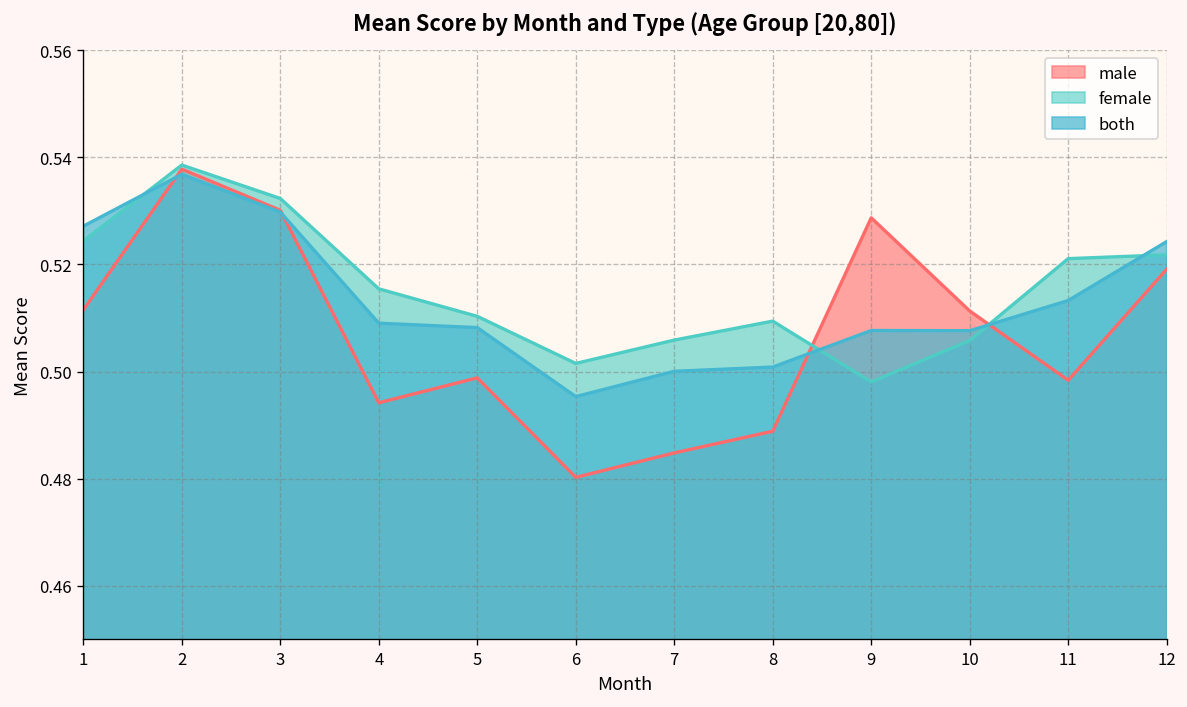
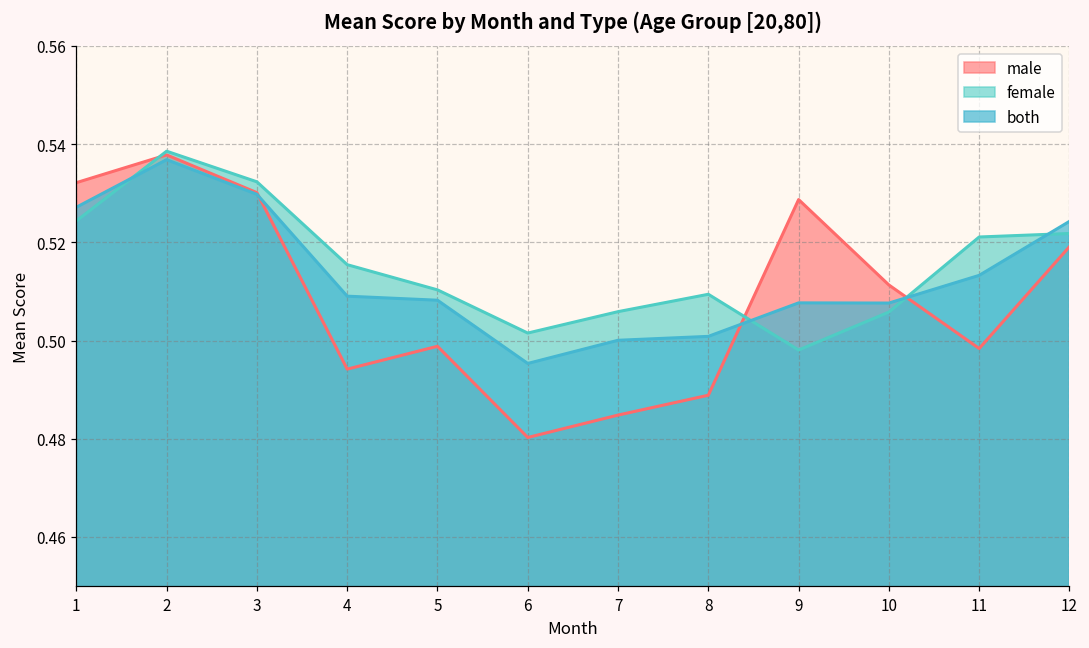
male, 1: 0.512 -> 0.532
